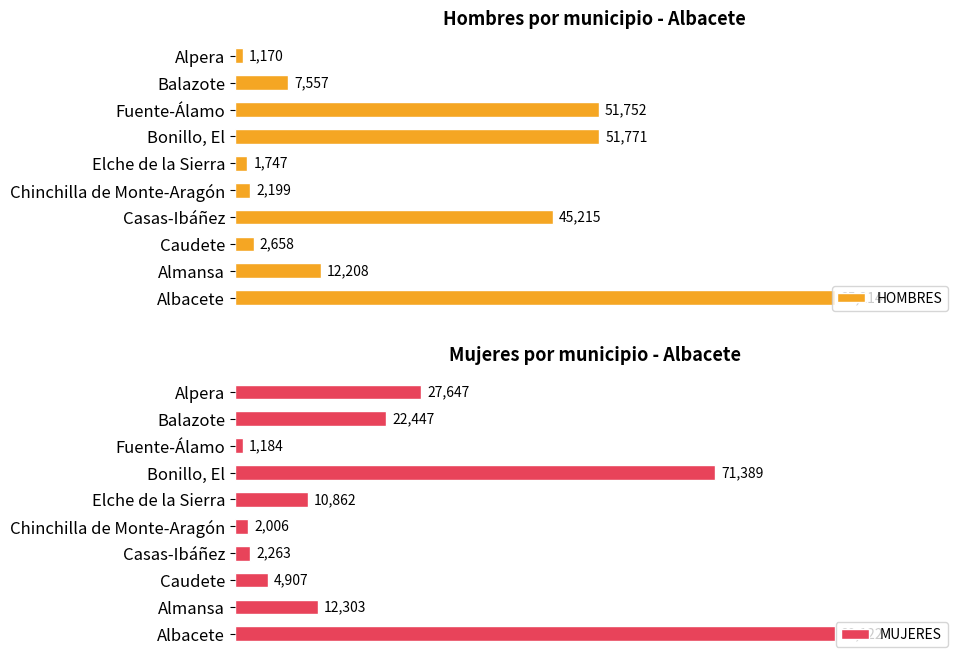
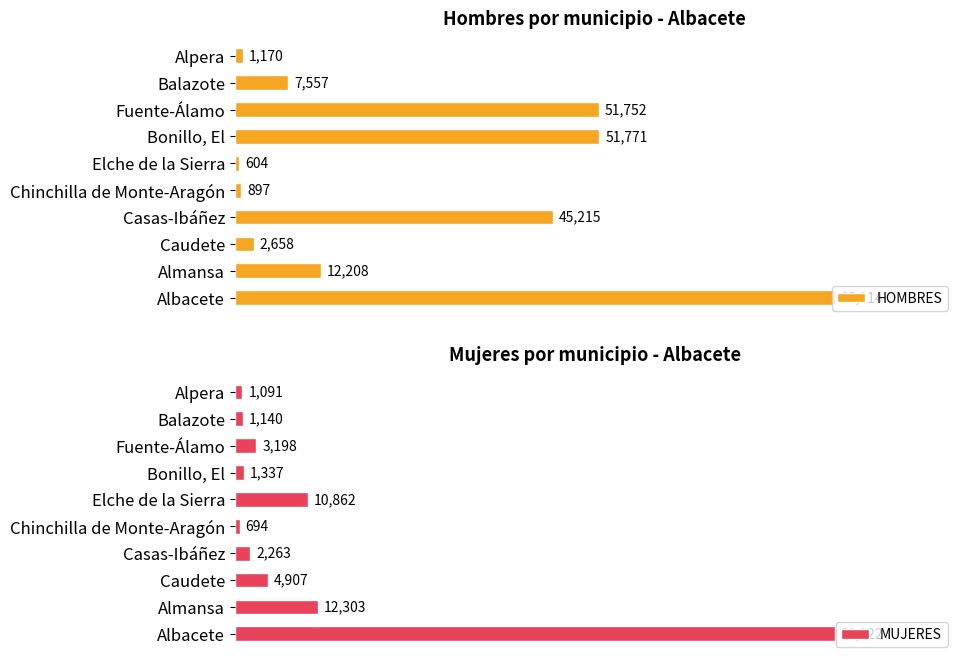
Hombres por municipio - Albacete, Elche de la Sierra: 1,747 -> 604
Hombres por municipio - Albacete, Chinchilla de Monte-Aragón: 2,199 -> 897
Mujeres por municipio - Albacete, Alpera: 27,647 -> 1,091
Mujeres por municipio - Albacete, Balazote: 22,447 -> 1,140
Mujeres por municipio - Albacete, Fuente-Álamo: 1,184 -> 3,198
Mujeres por municipio - Albacete, Bonillo, El: 71,389 -> 1,337
Mujeres por municipio - Albacete, Chinchilla de Monte-Aragón: 2,006 -> 694
